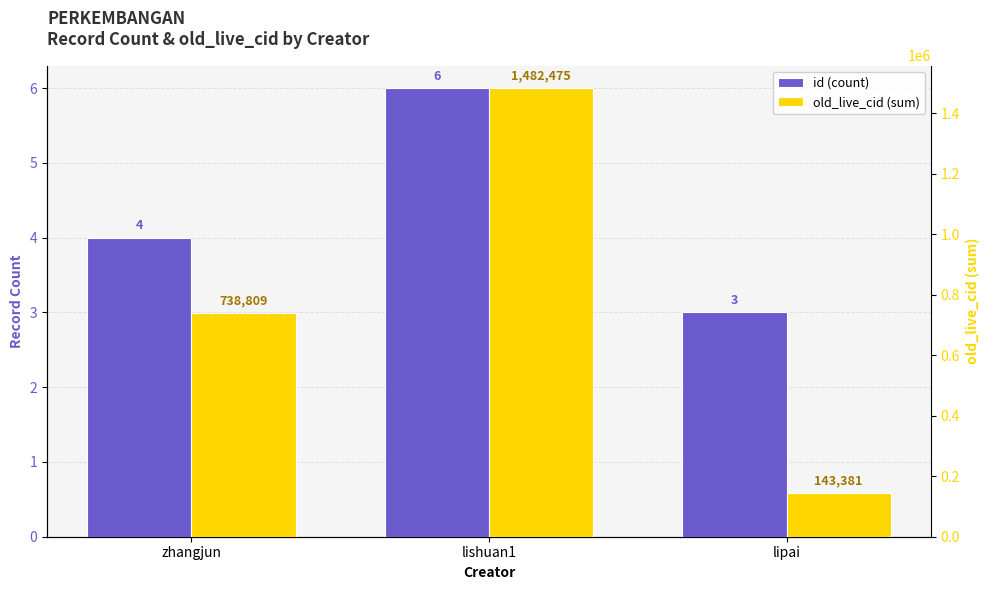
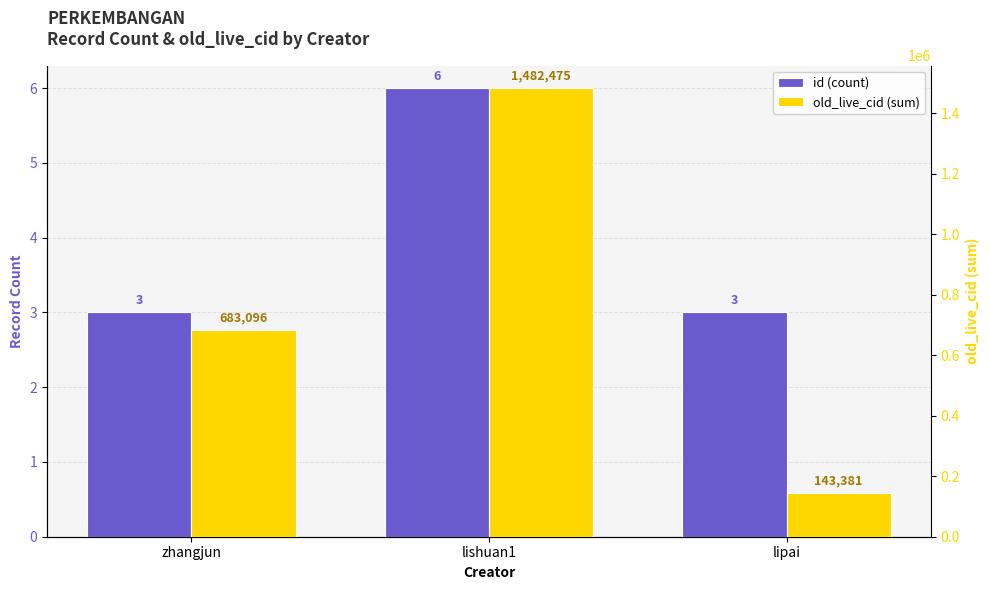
id (count), zhangjun: 4 -> 3
old_live_cid (sum), zhangjun: 738,809 -> 683,096
